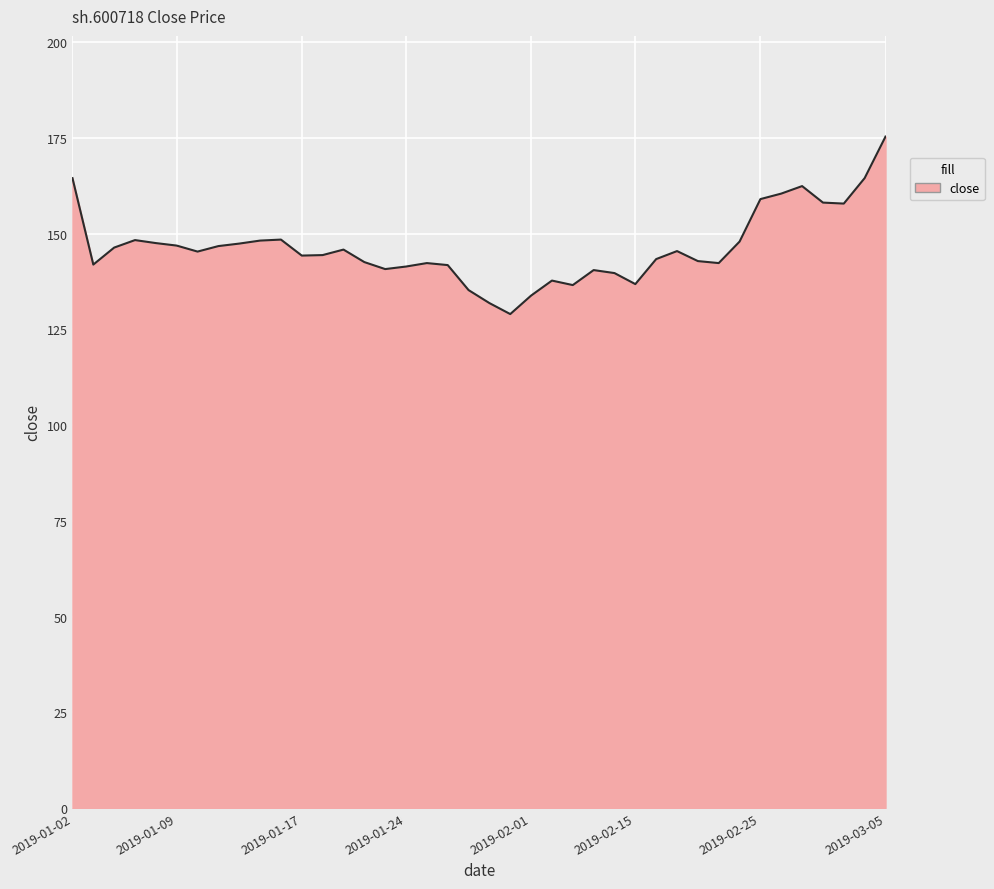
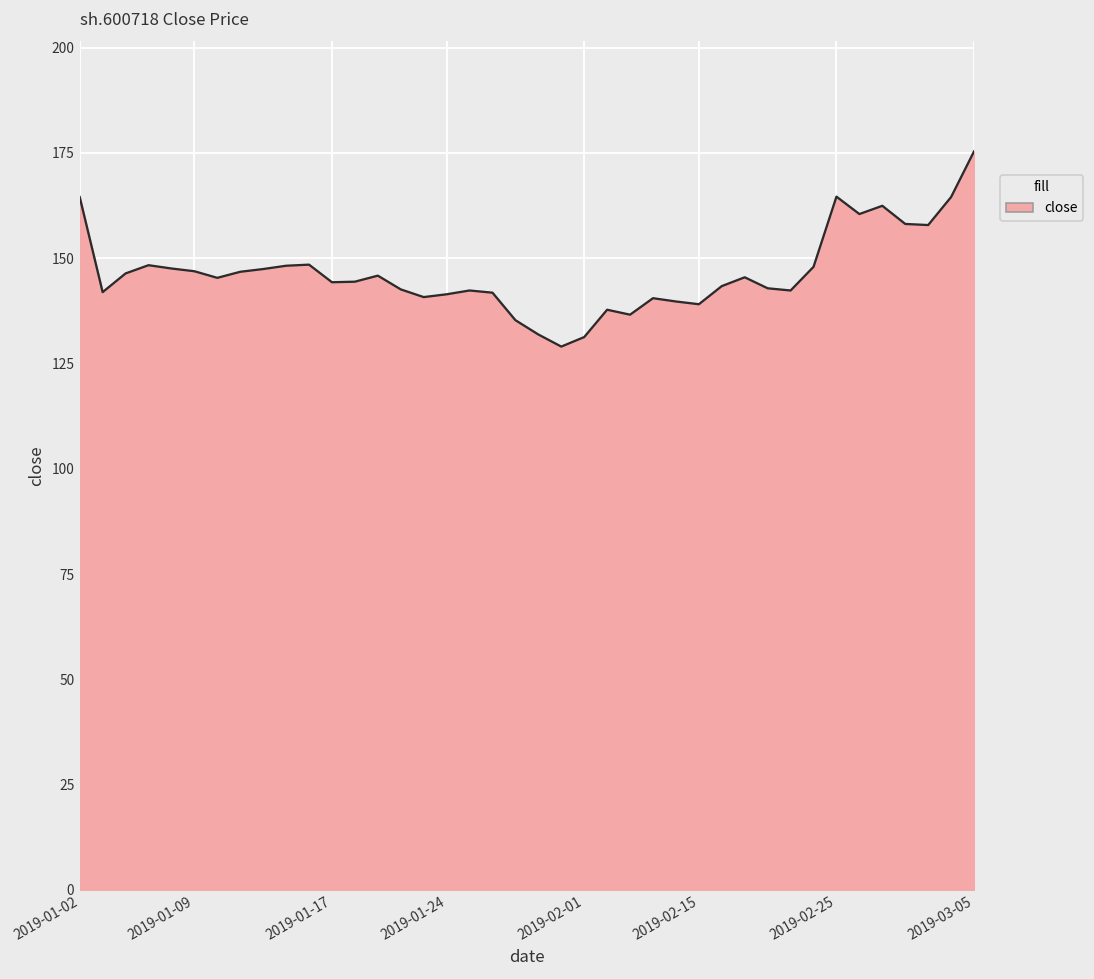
2019-02-01: 134 -> 131
2019-02-15: 137 -> 139
2019-02-25: 159 -> 165
